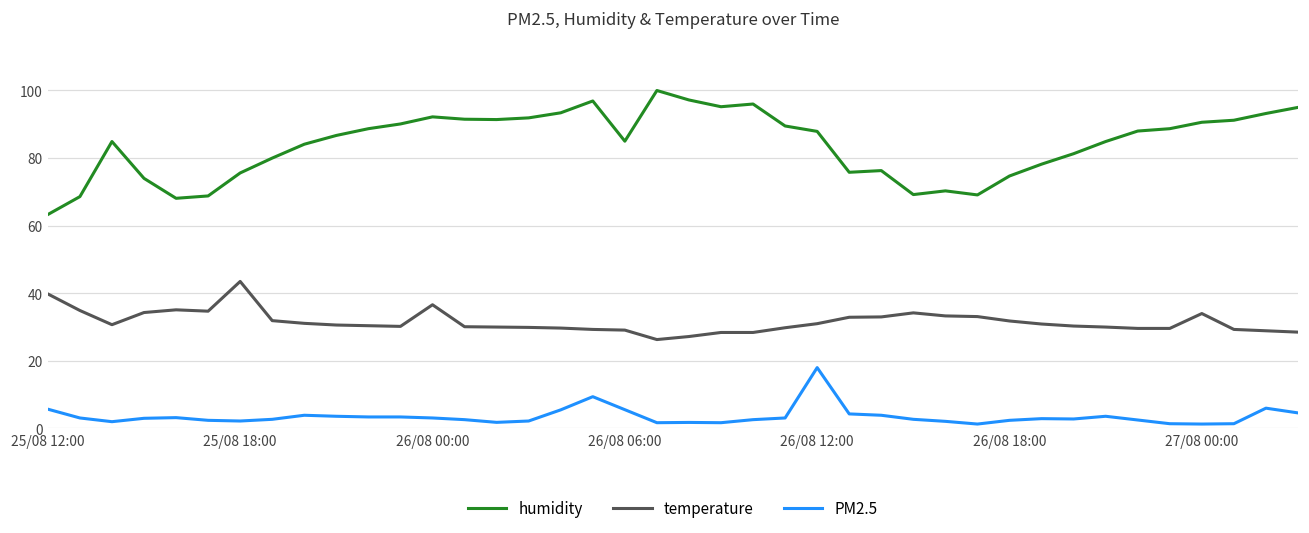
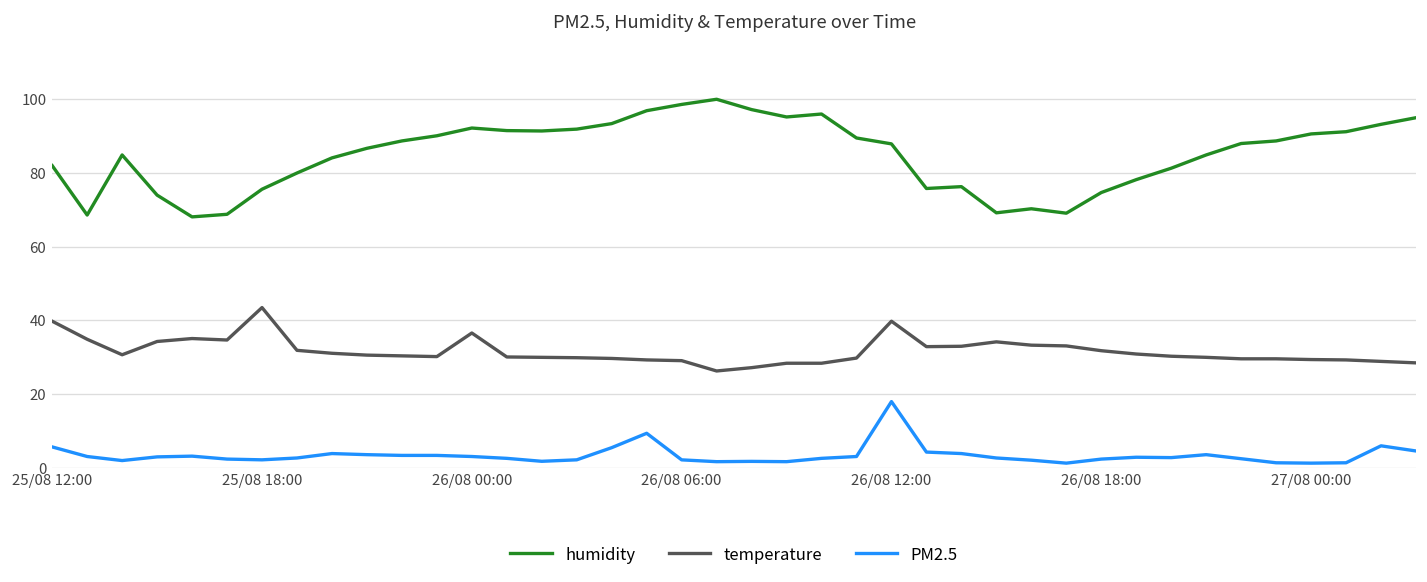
humidity, 25/08 12:00: 63 -> 82
humidity, 26/08 06:00: 85 -> 99
PM2.5, 26/08 06:00: 6 -> 2
temperature, 26/08 12:00: 31 -> 40
temperature, 27/08 00:00: 34 -> 29
